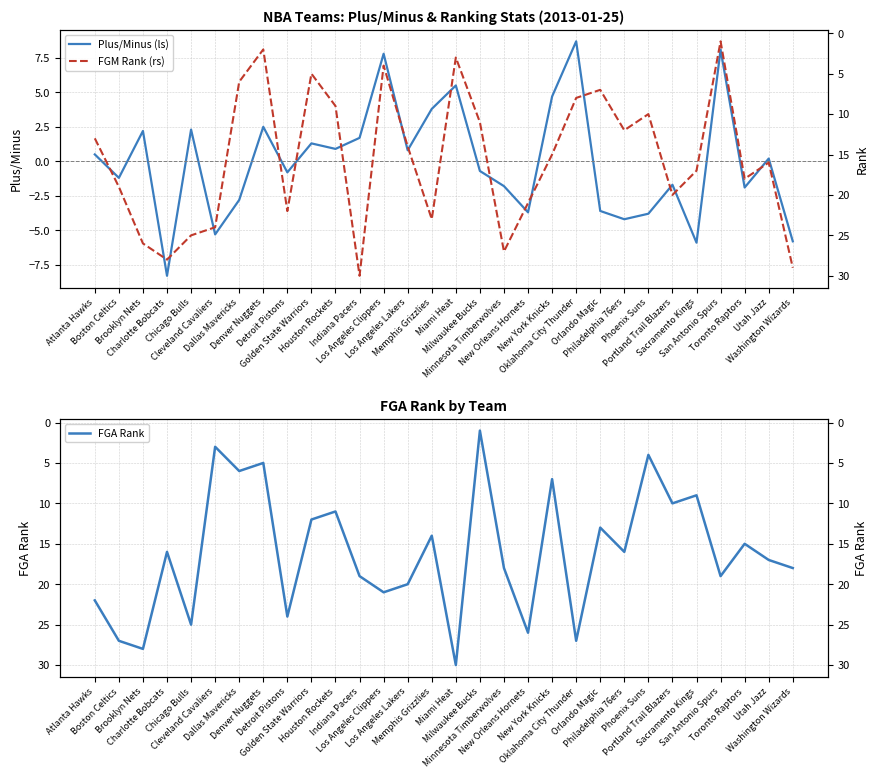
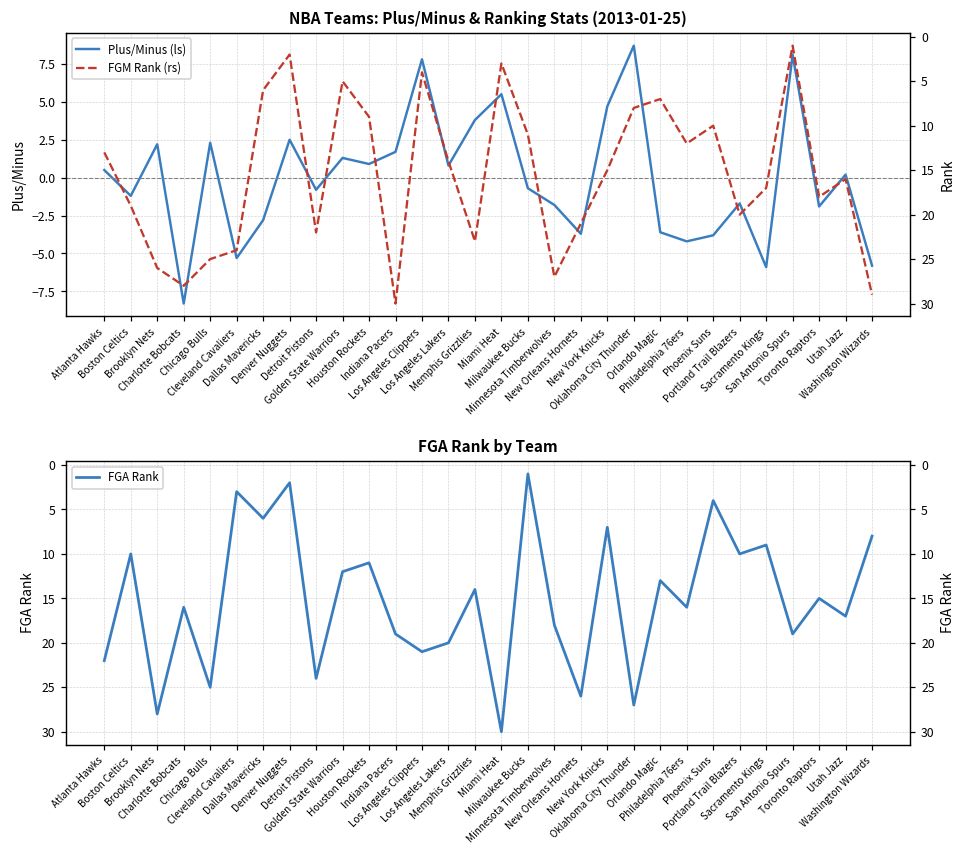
FGA Rank by Team, Boston Celtics: 27 -> 10
FGA Rank by Team, Denver Nuggets: 5 -> 2
FGA Rank by Team, Washington Wizards: 18 -> 8
